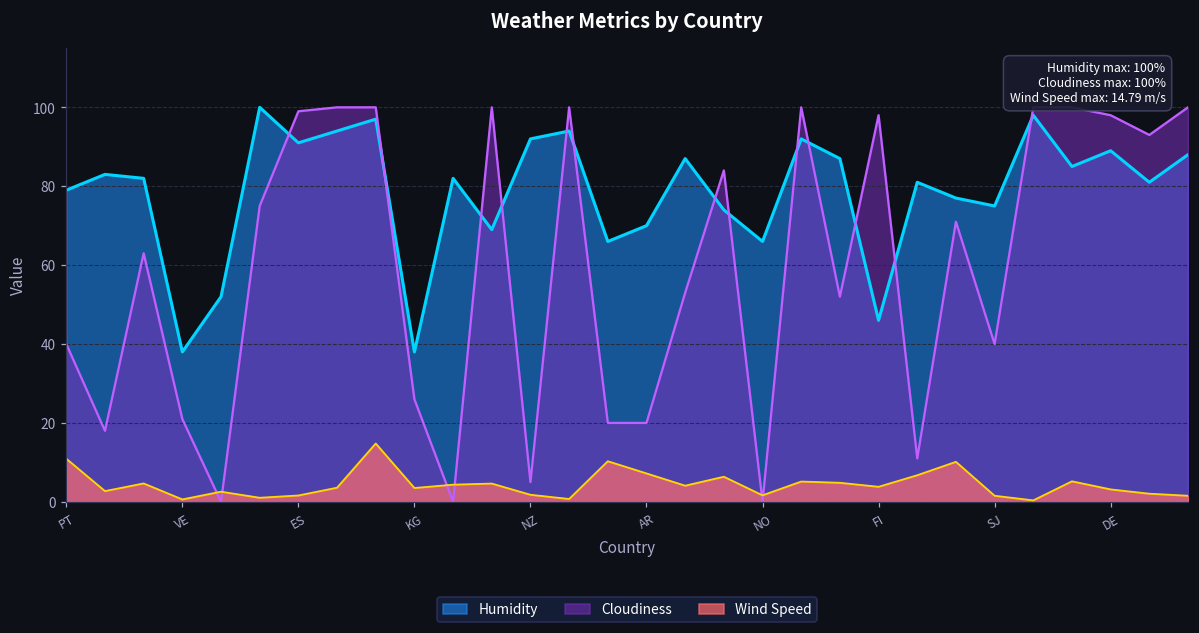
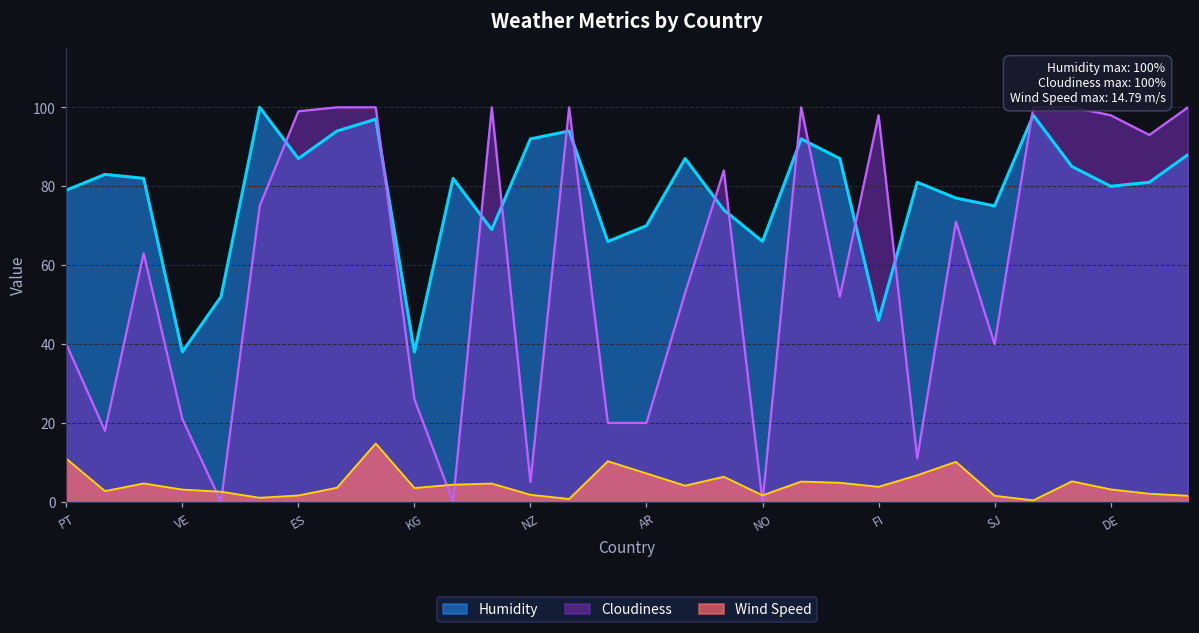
Wind Speed, VE: 1 -> 3
Humidity, ES: 91 -> 87
Humidity, DE: 89 -> 80
